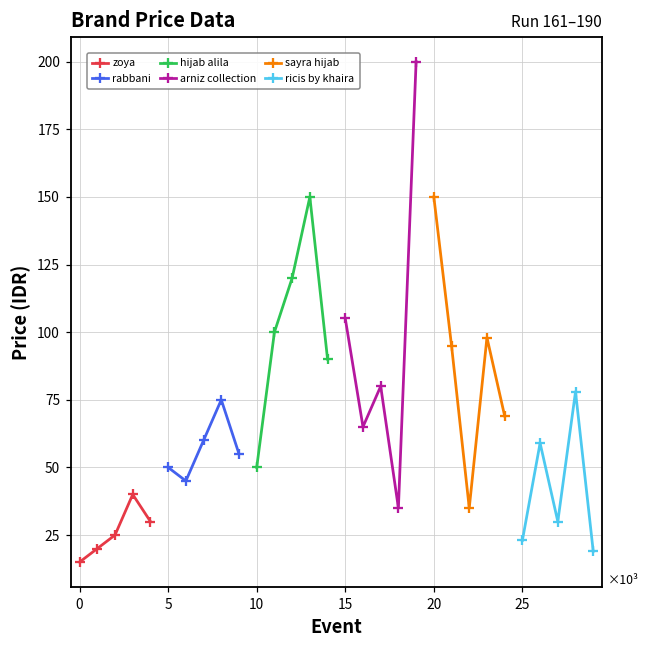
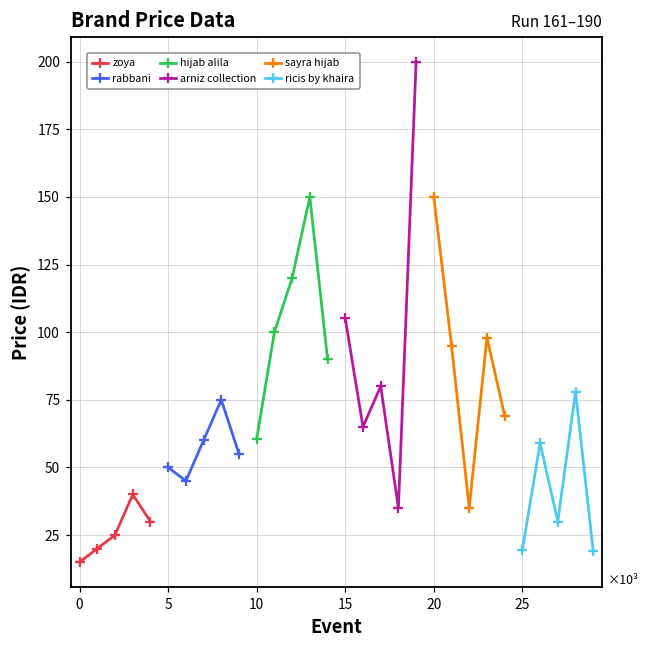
hijab alila, 10: 50 -> 61
ricis by khaira, 25: 23 -> 20
